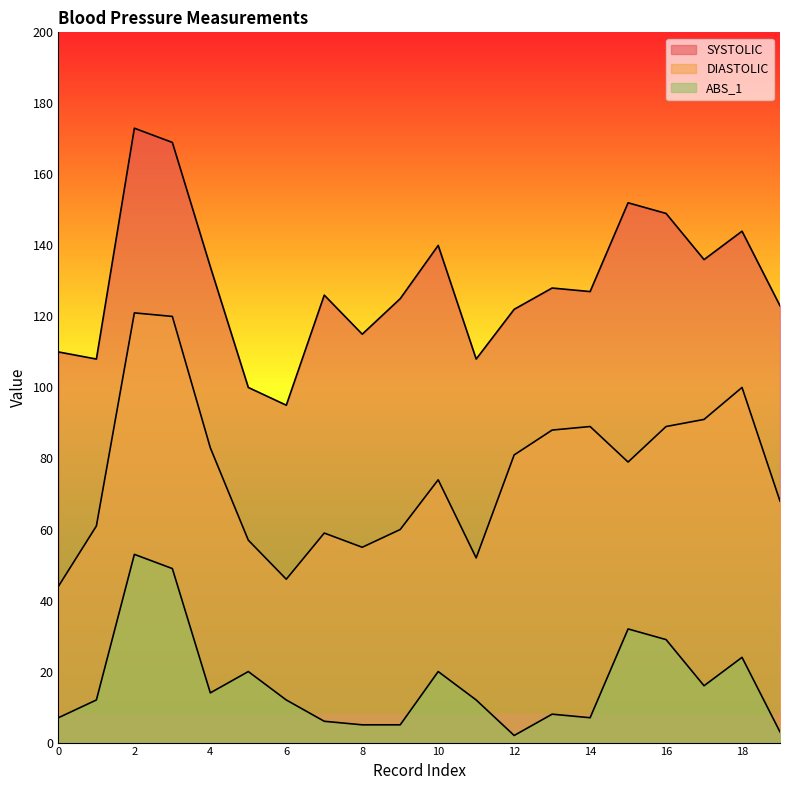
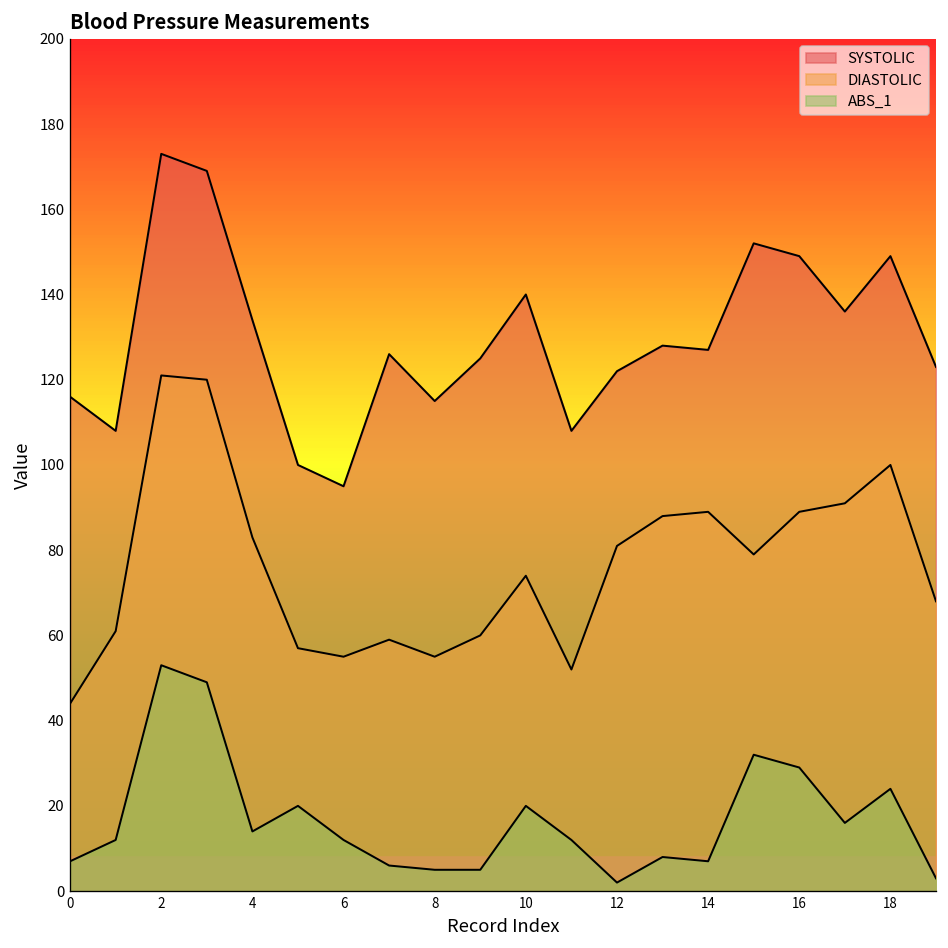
SYSTOLIC, 0: 110 -> 116
DIASTOLIC, 6: 46 -> 55
SYSTOLIC, 18: 144 -> 149
